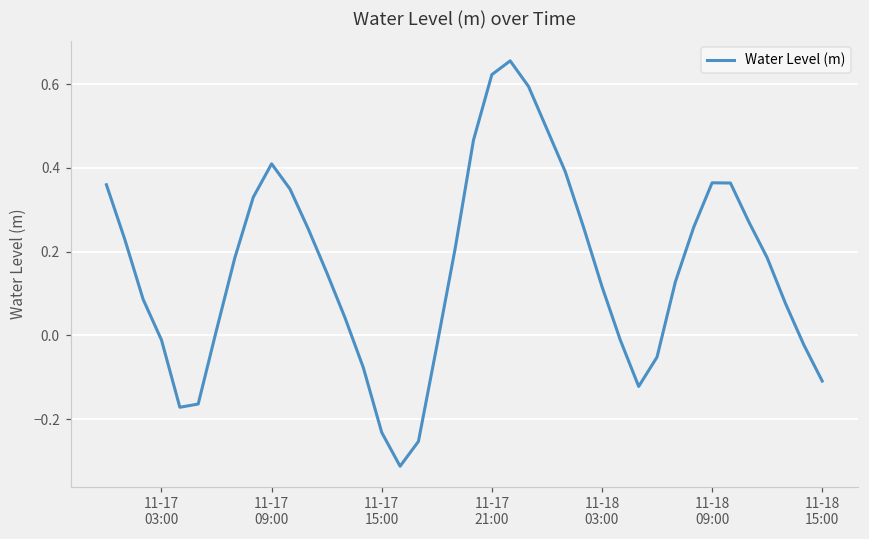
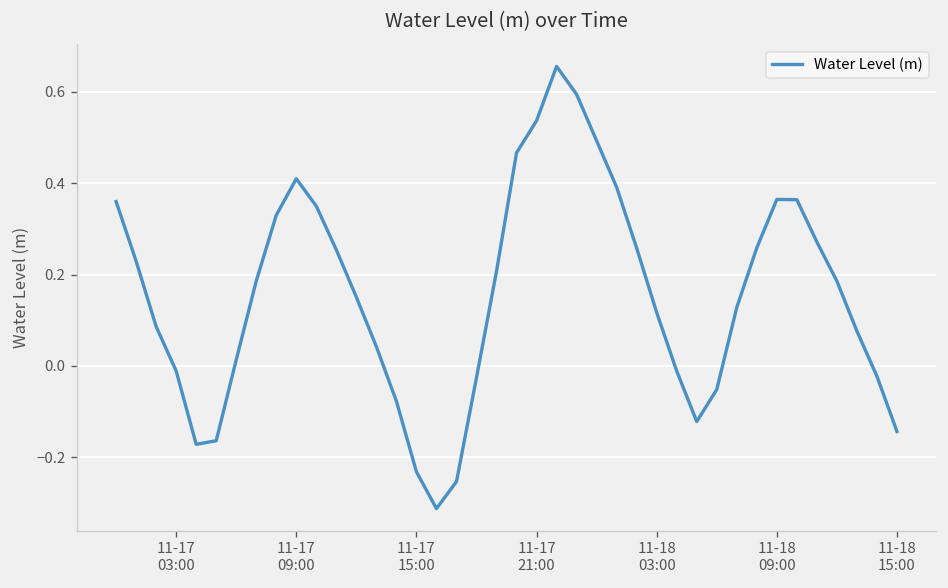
11-17 21:00: 0.62 -> 0.54
11-18 15:00: -0.11 -> -0.14
